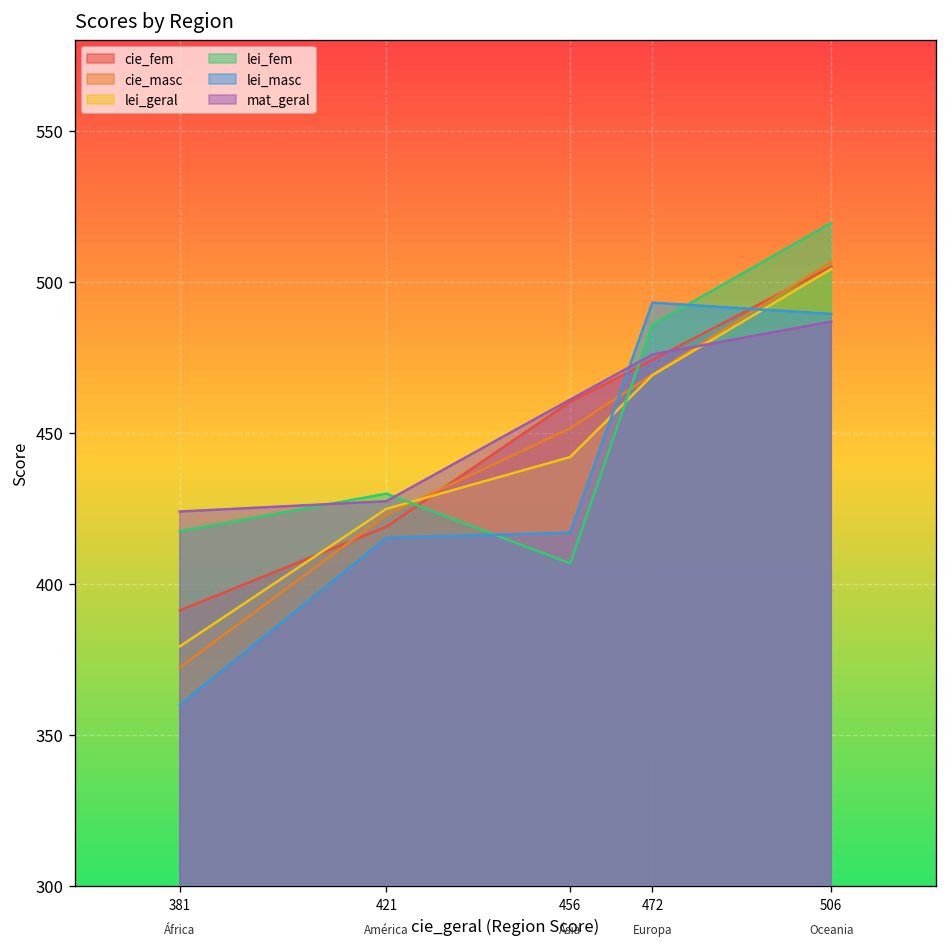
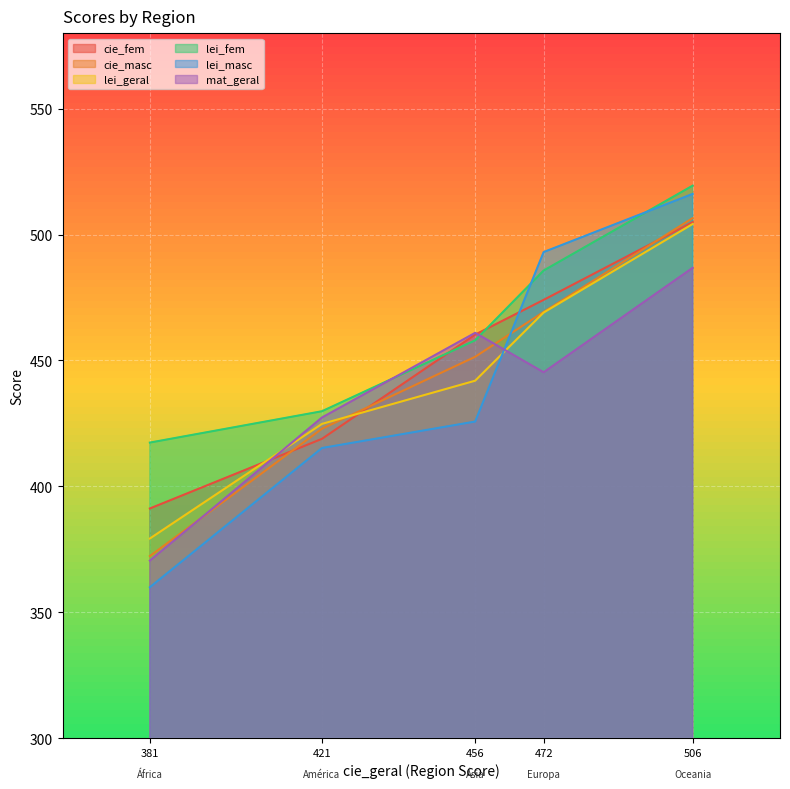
mat_geral, 381: 424 -> 370
lei_fem, 456: 407 -> 458
lei_masc, 456: 417 -> 426
mat_geral, 472: 476 -> 445
lei_masc, 506: 489 -> 516
